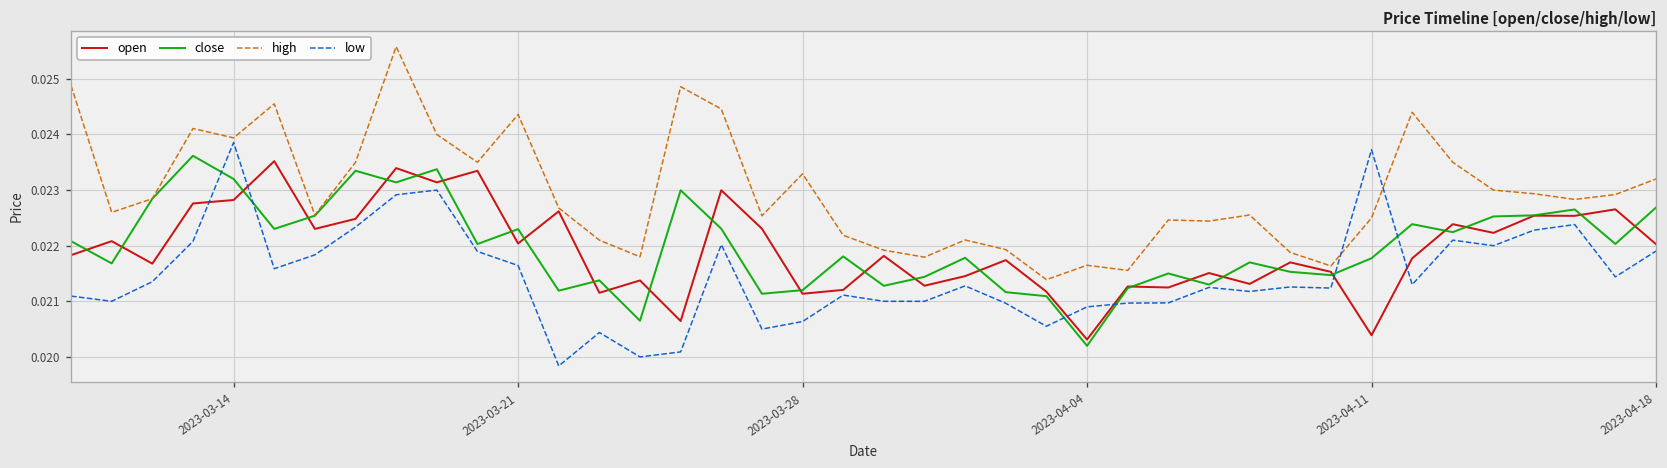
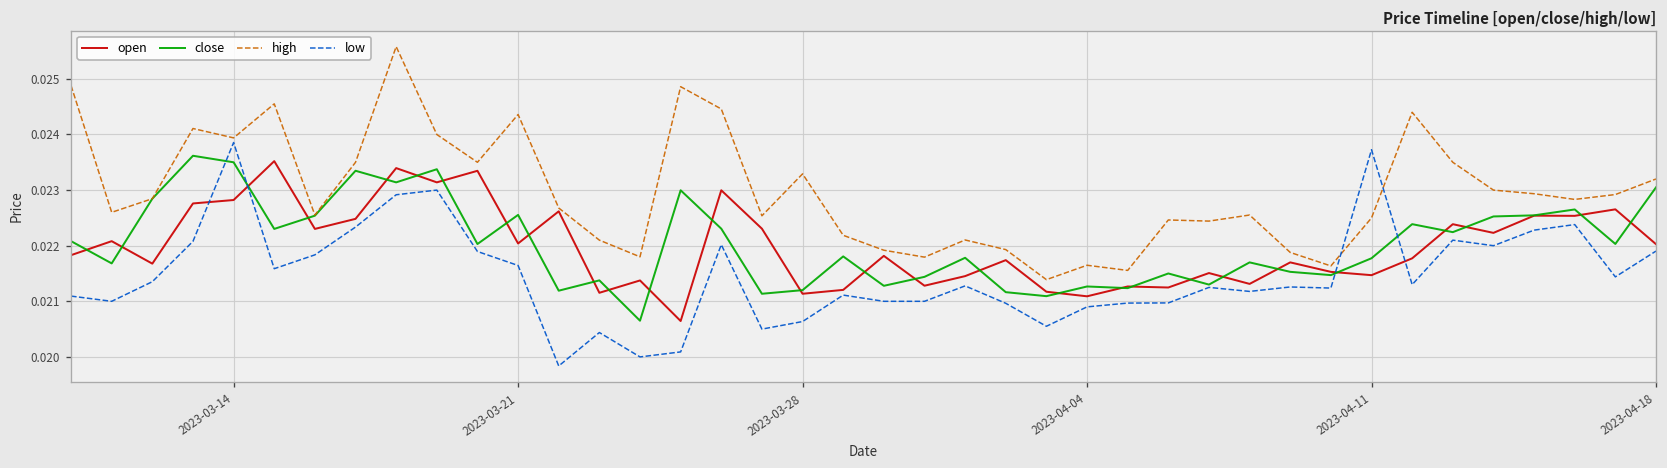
close, 2023-03-14: 0.0232 -> 0.0235
close, 2023-03-21: 0.0223 -> 0.0226
open, 2023-04-04: 0.0203 -> 0.0211
close, 2023-04-04: 0.0202 -> 0.0213
open, 2023-04-11: 0.0204 -> 0.0215
close, 2023-04-18: 0.0227 -> 0.0230
